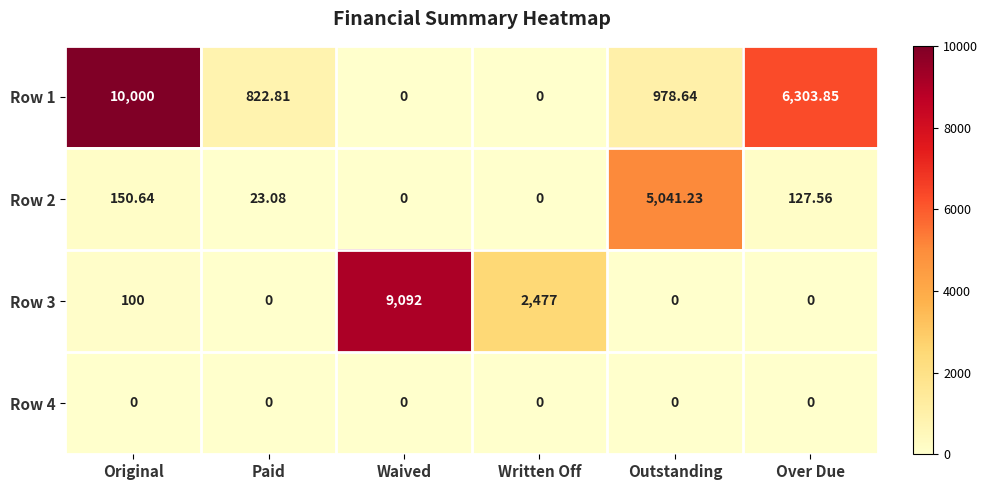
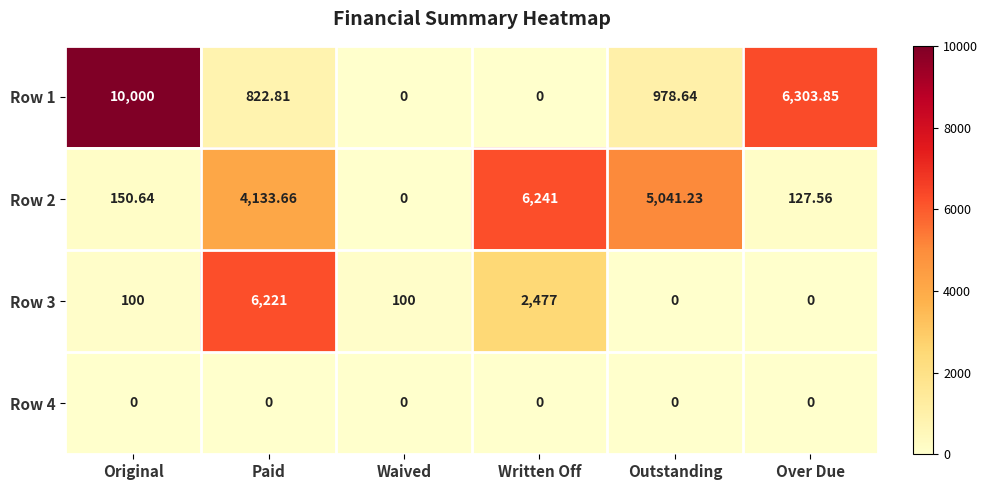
Row 2, Paid: 23.08 -> 4,133.66
Row 2, Written Off: 0 -> 6,241
Row 3, Paid: 0 -> 6,221
Row 3, Waived: 9,092 -> 100
